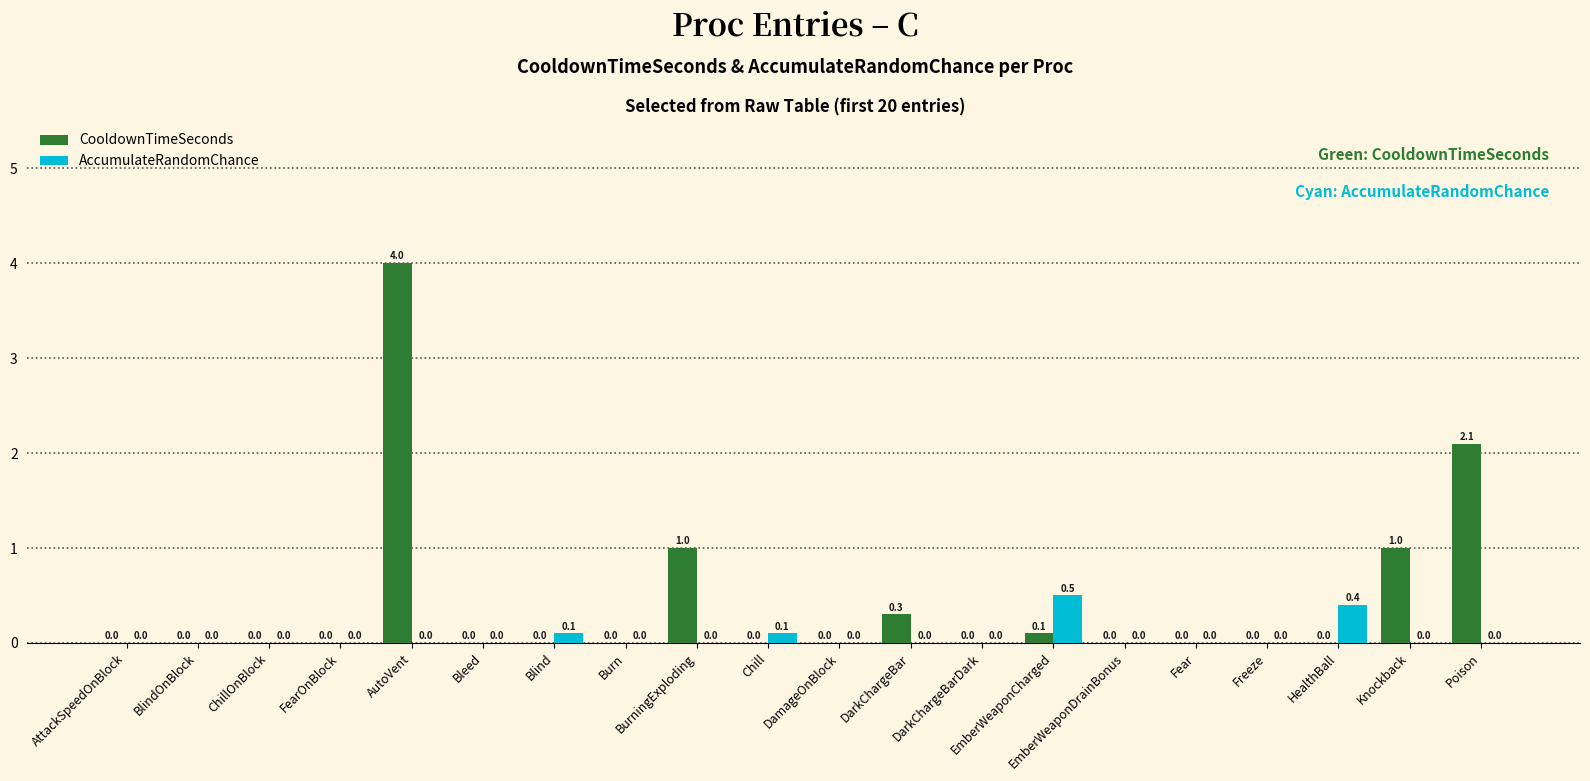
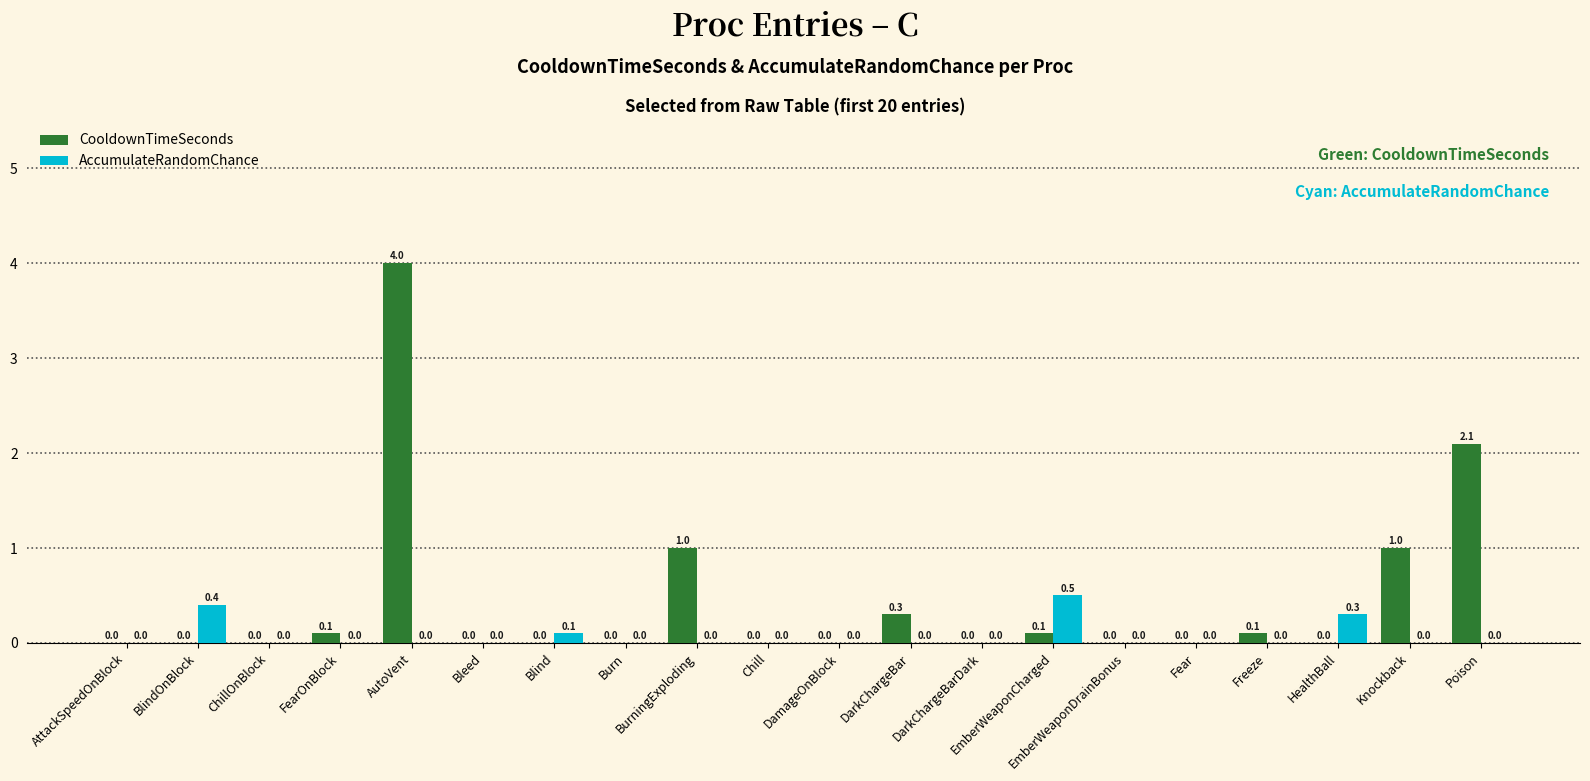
AccumulateRandomChance, BlindOnBlock: 0.0 -> 0.4
CooldownTimeSeconds, FearOnBlock: 0.0 -> 0.1
AccumulateRandomChance, Chill: 0.1 -> 0.0
CooldownTimeSeconds, Freeze: 0.0 -> 0.1
AccumulateRandomChance, HealthBall: 0.4 -> 0.3
